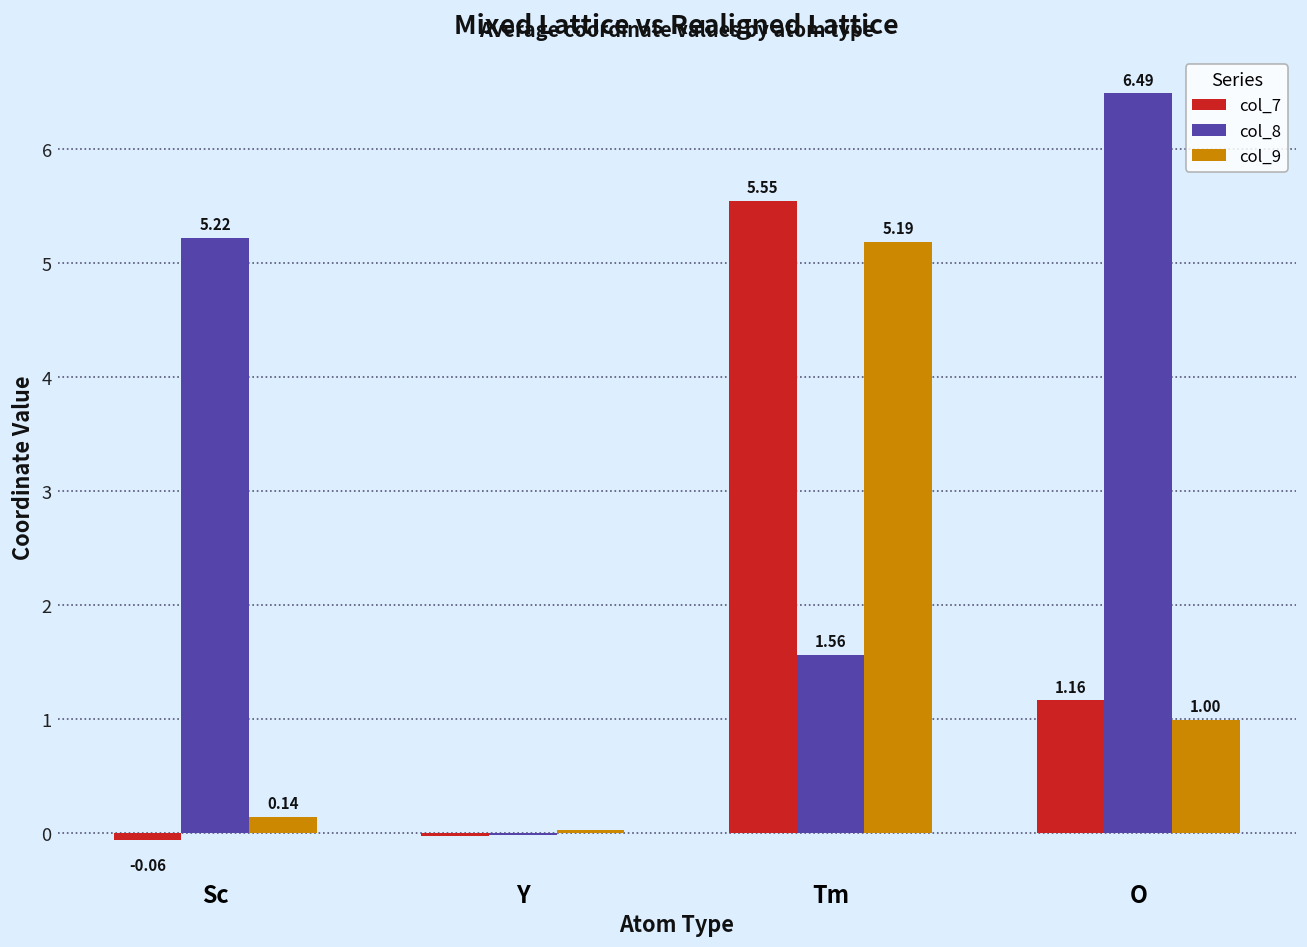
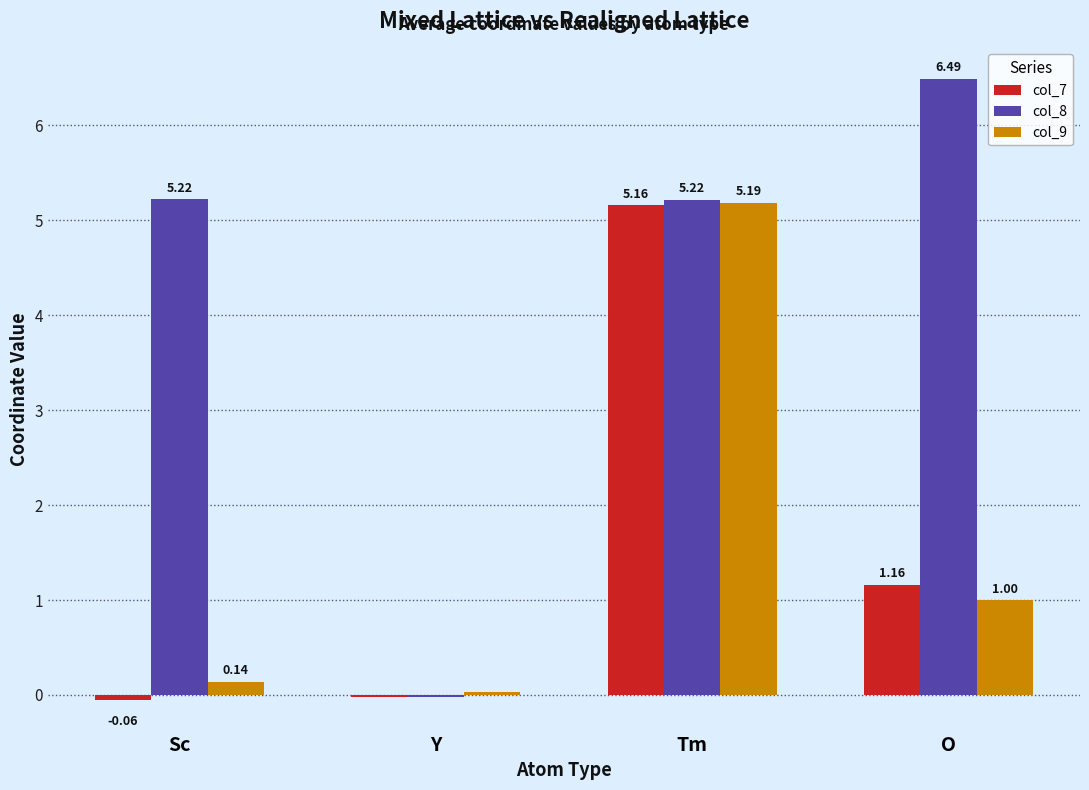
col_7, Tm: 5.55 -> 5.16
col_8, Tm: 1.56 -> 5.22
